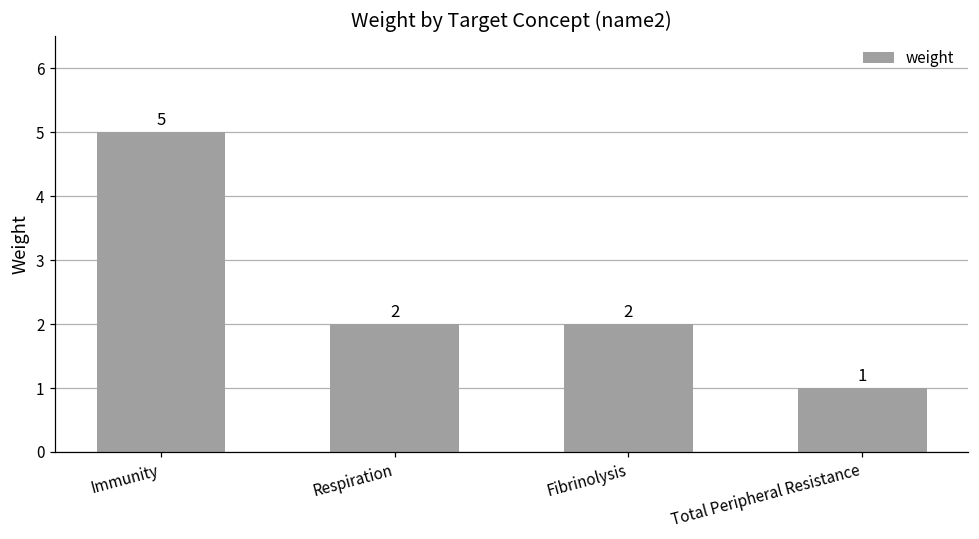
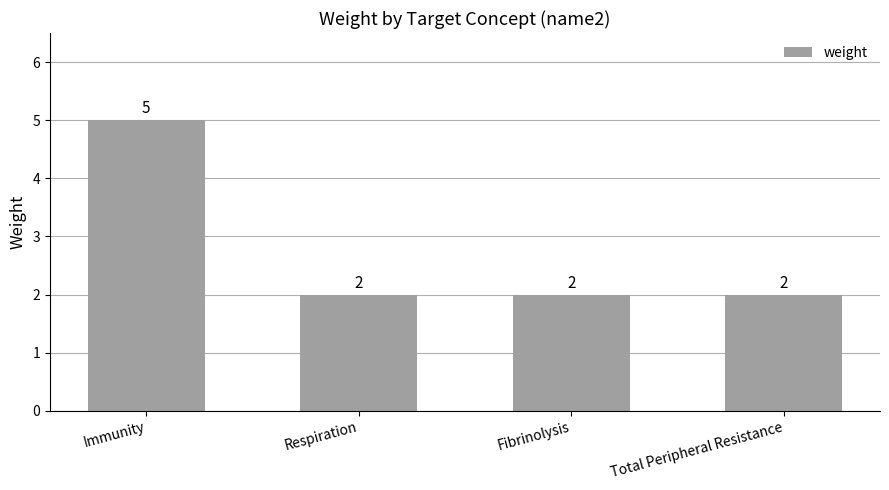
Total Peripheral Resistance: 1 -> 2
